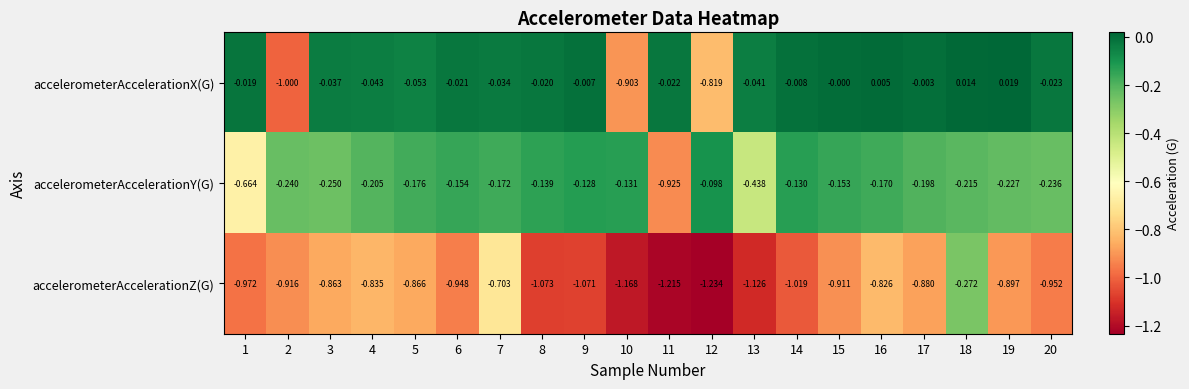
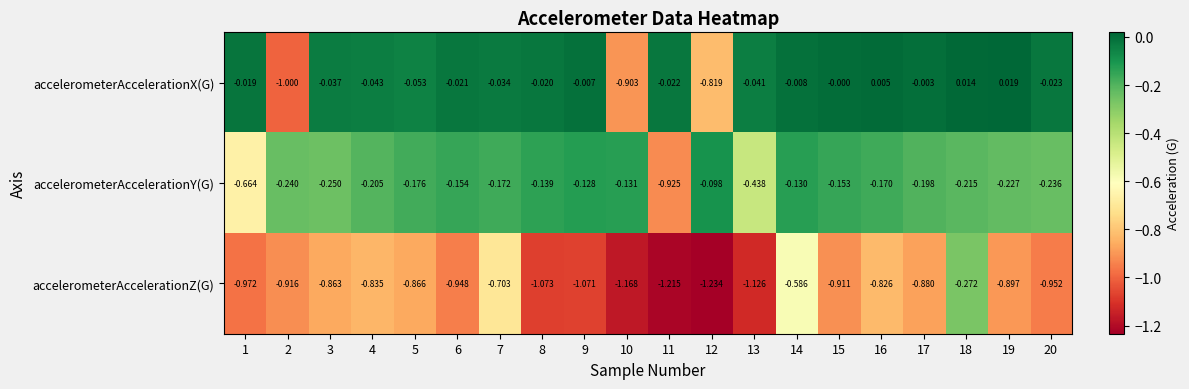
accelerometerAccelerationZ(G), 14: -1.019 -> -0.586
